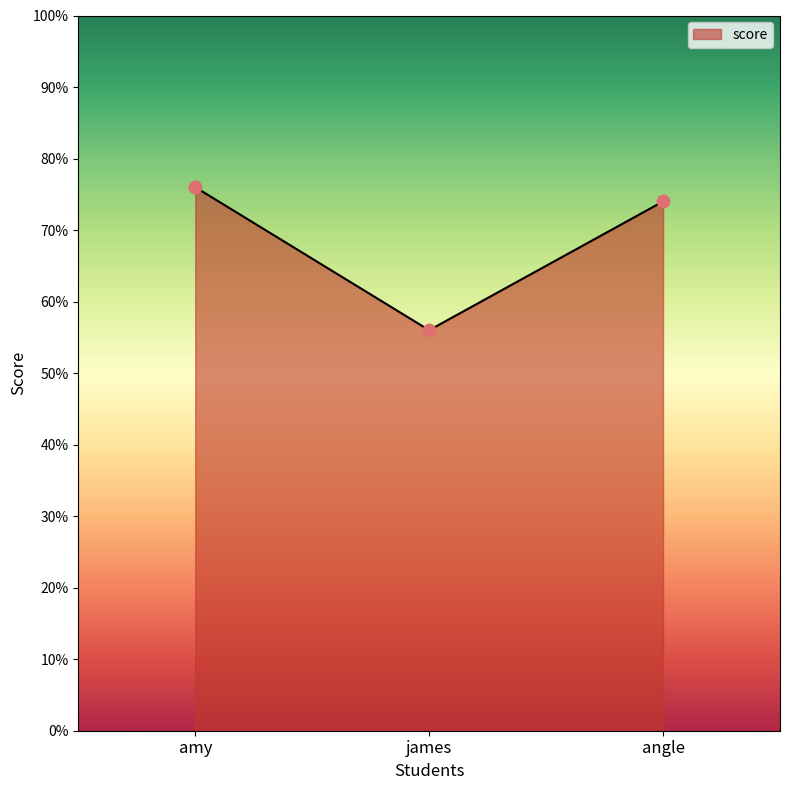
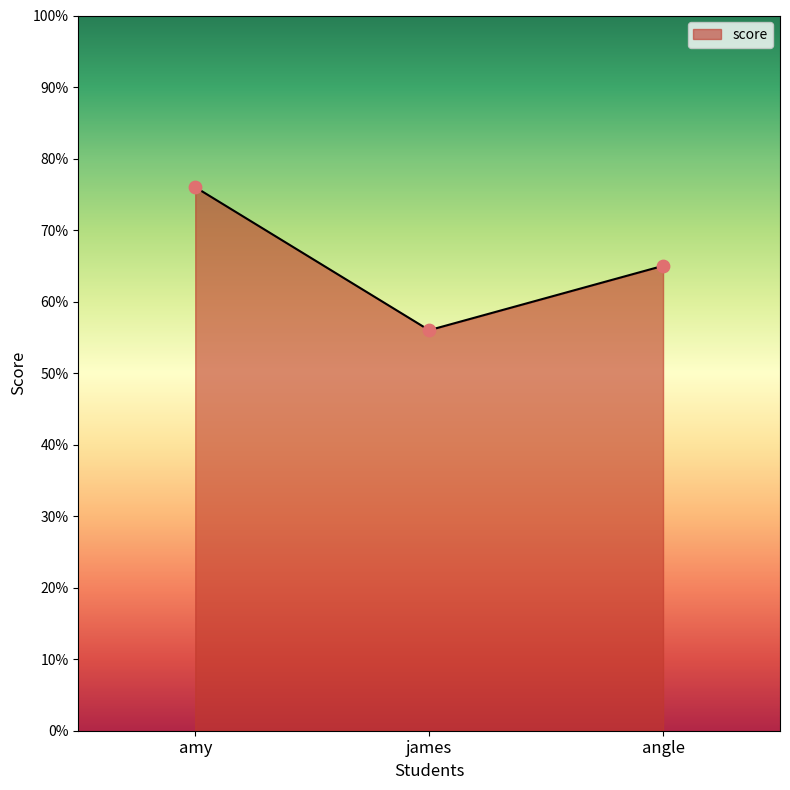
angle: 74% -> 65%
